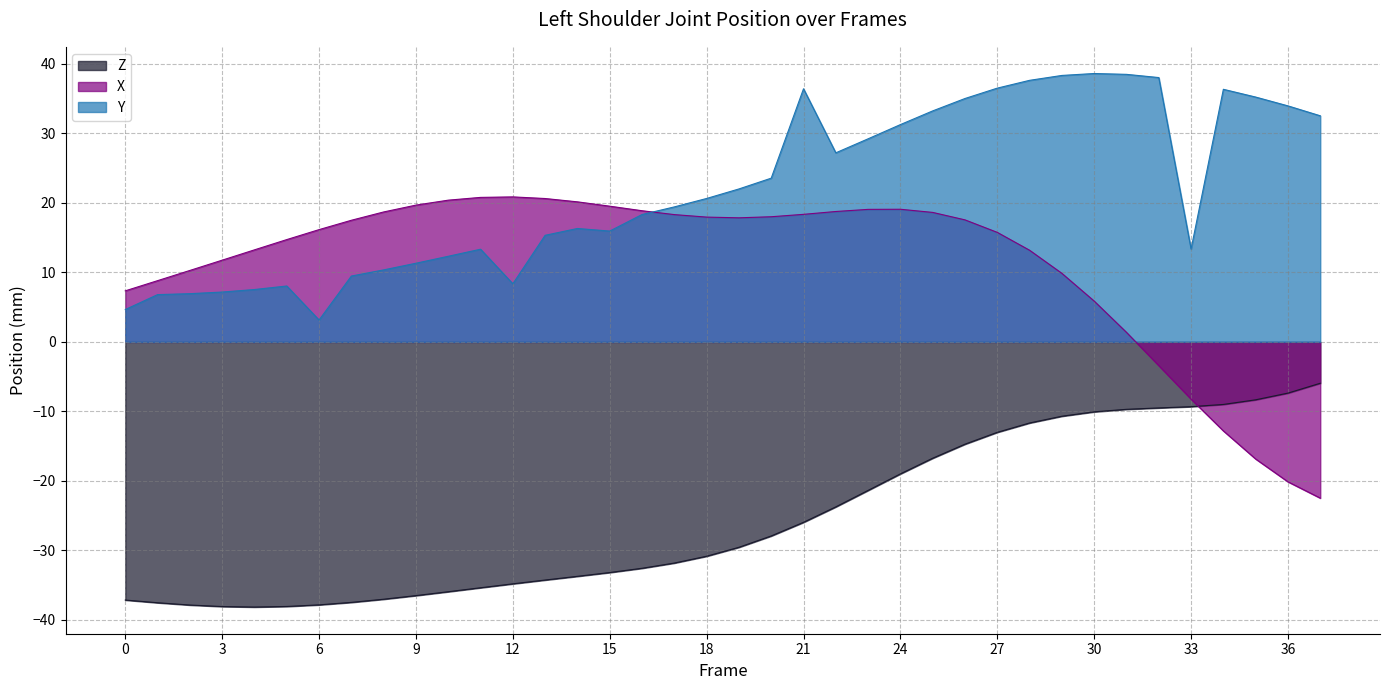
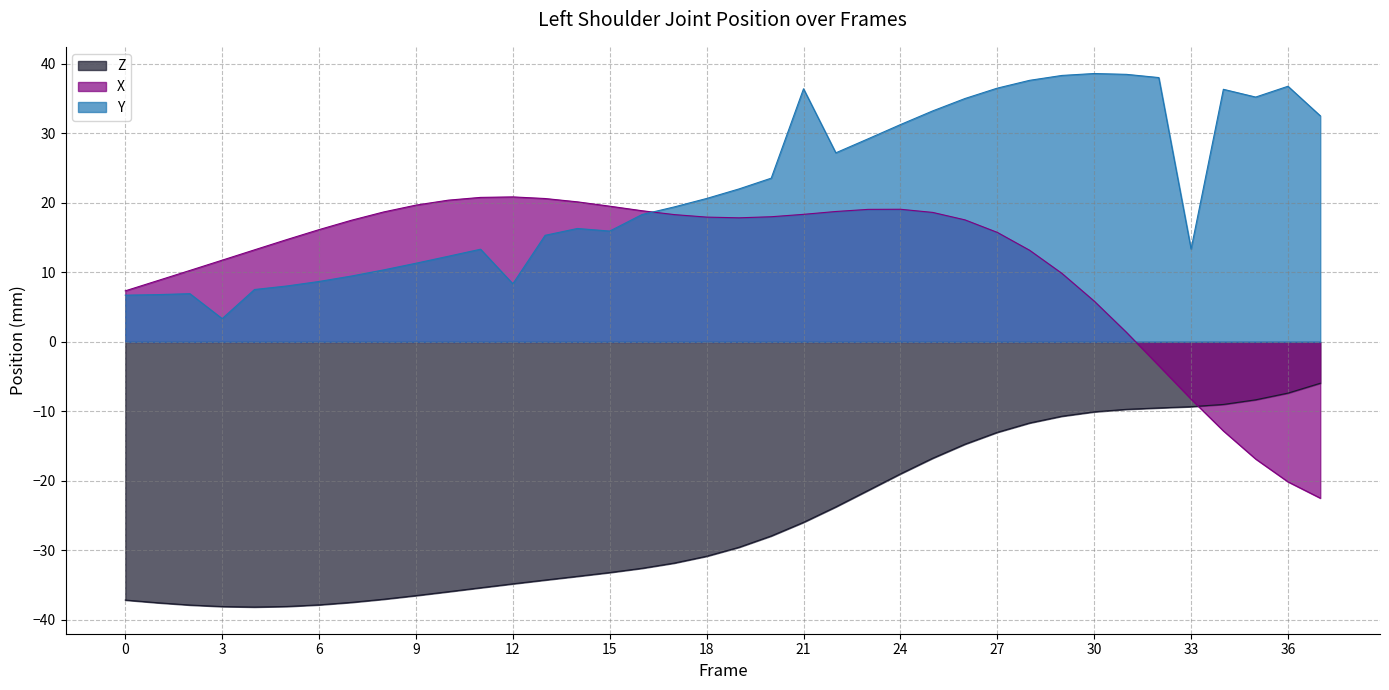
Y, 0: 5 -> 7
Y, 3: 7 -> 3
Y, 6: 3 -> 9
Y, 36: 34 -> 37
